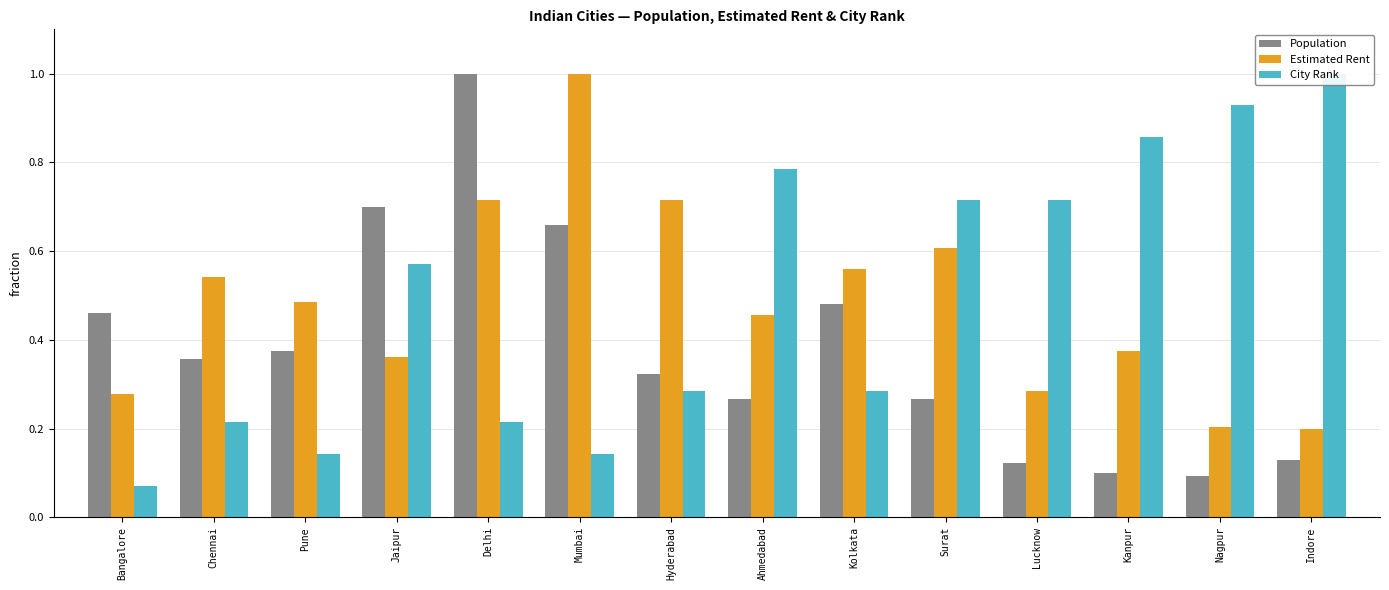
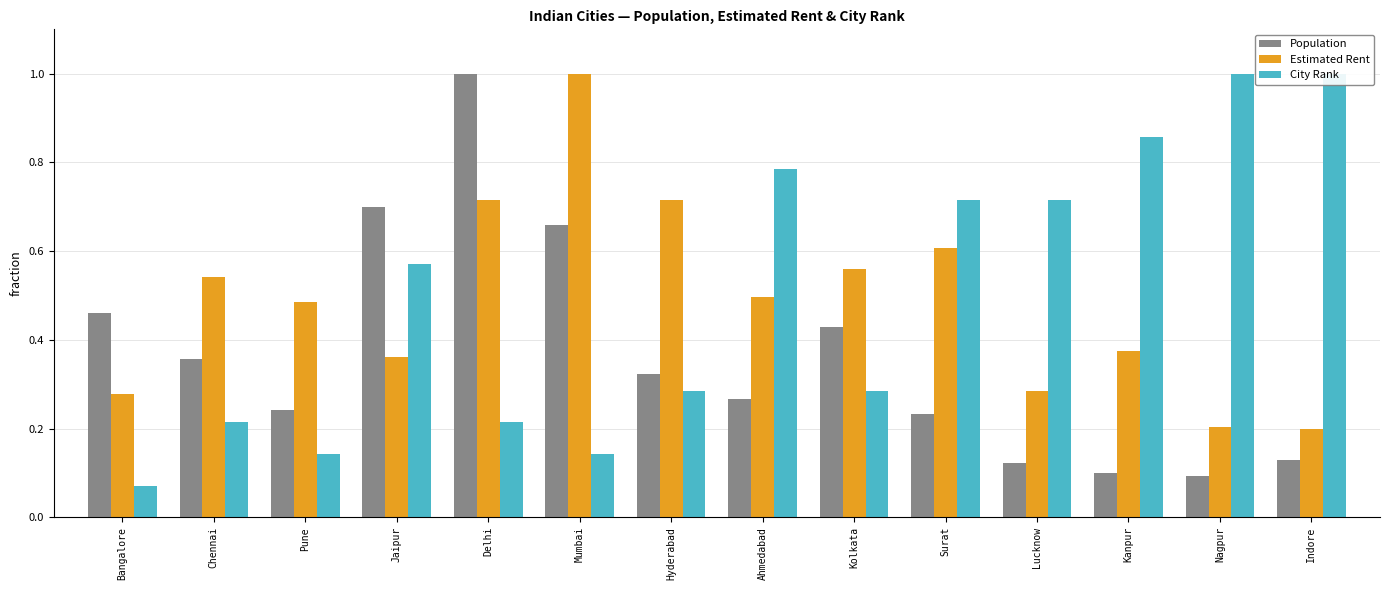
Population, Pune: 0.37 -> 0.24
Estimated Rent, Ahmedabad: 0.46 -> 0.50
Population, Kolkata: 0.48 -> 0.43
Population, Surat: 0.27 -> 0.23
City Rank, Nagpur: 0.93 -> 1.00
